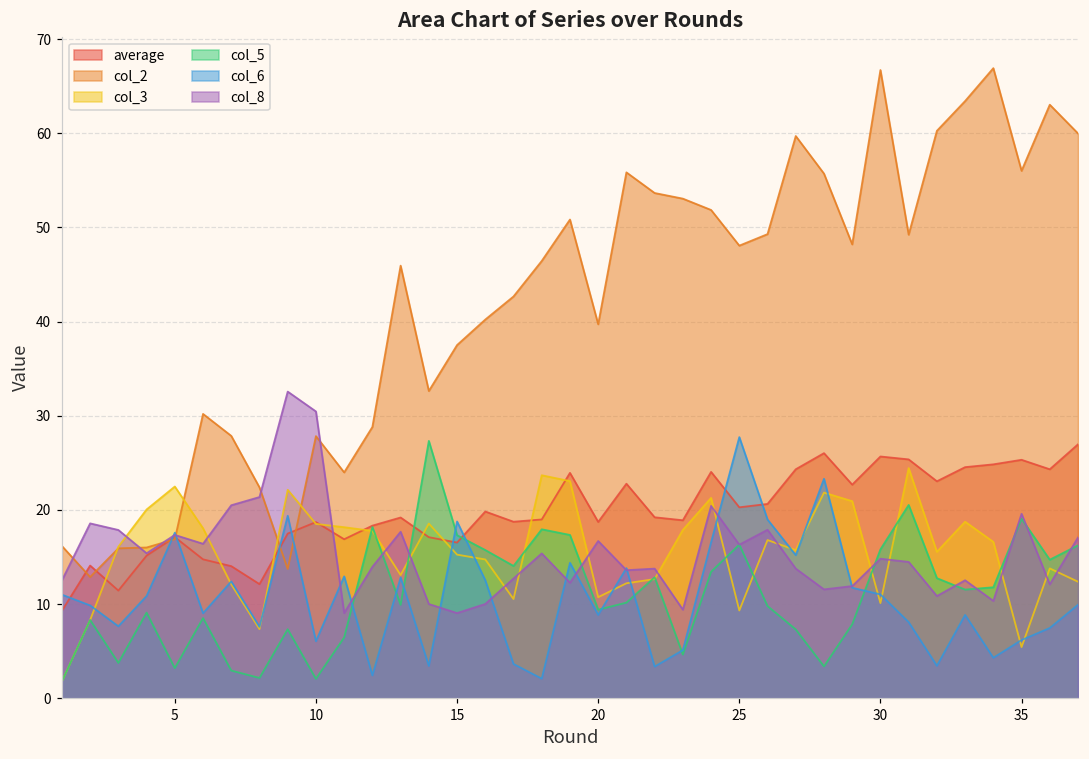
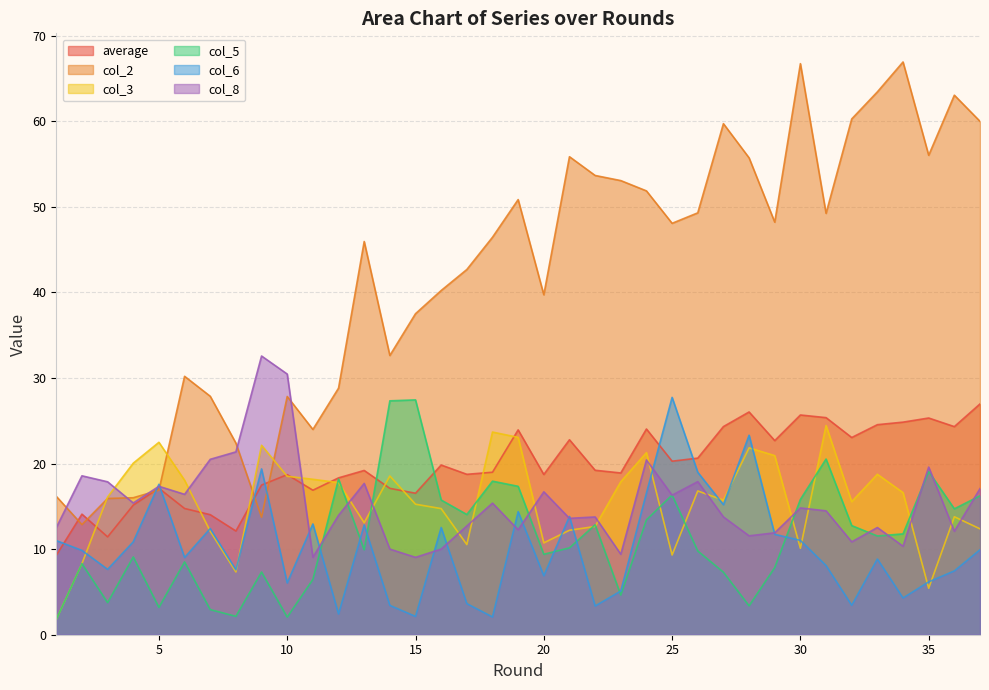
col_5, 15: 17 -> 27
col_6, 15: 19 -> 2
col_6, 20: 9 -> 7
